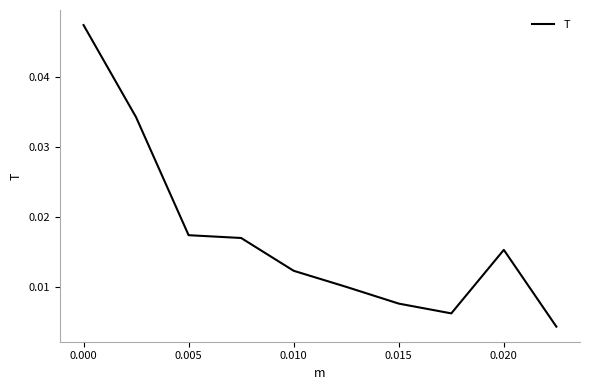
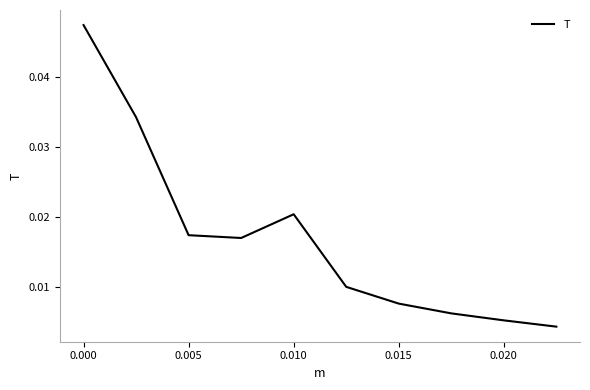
0.010: 0.012 -> 0.020
0.020: 0.015 -> 0.005
